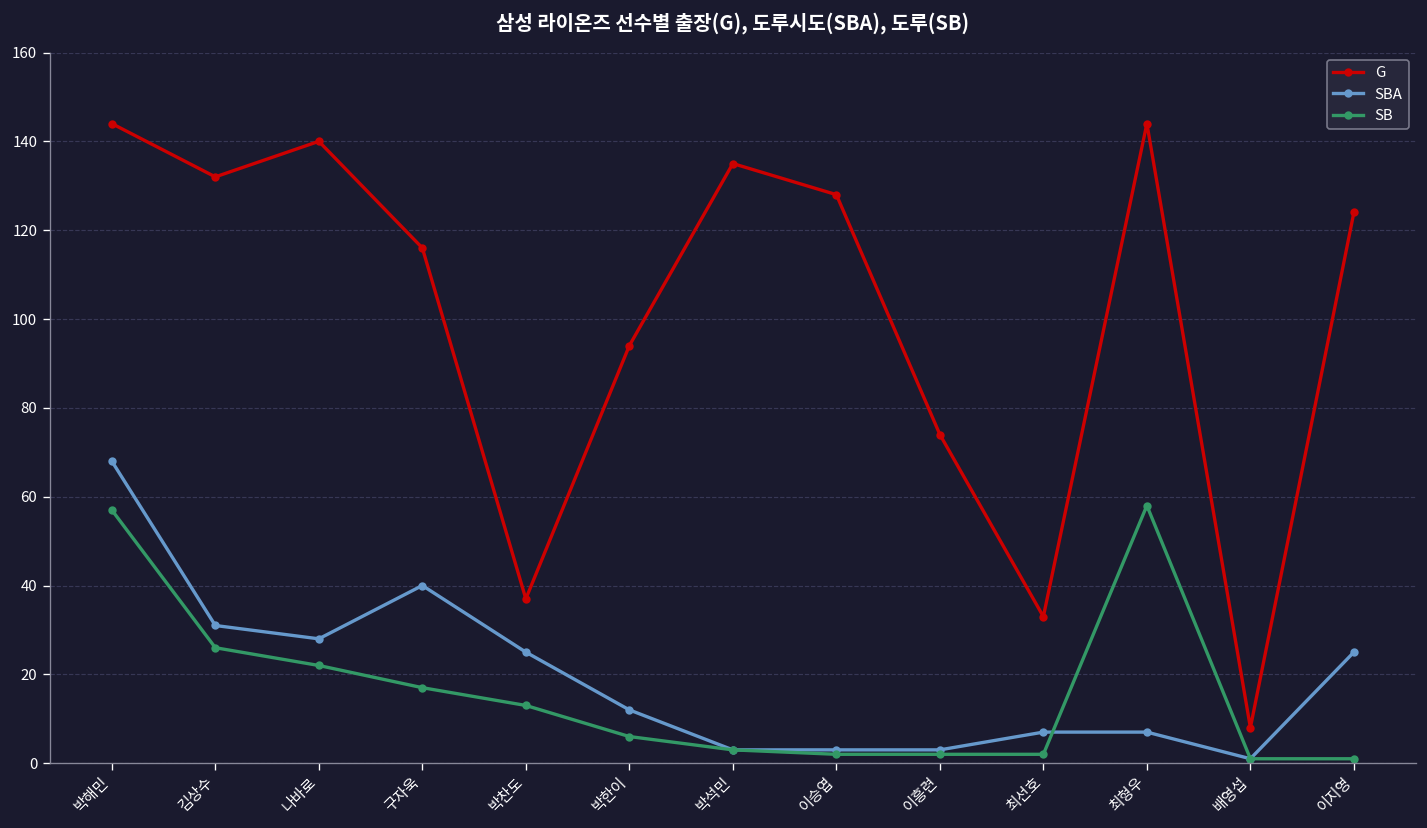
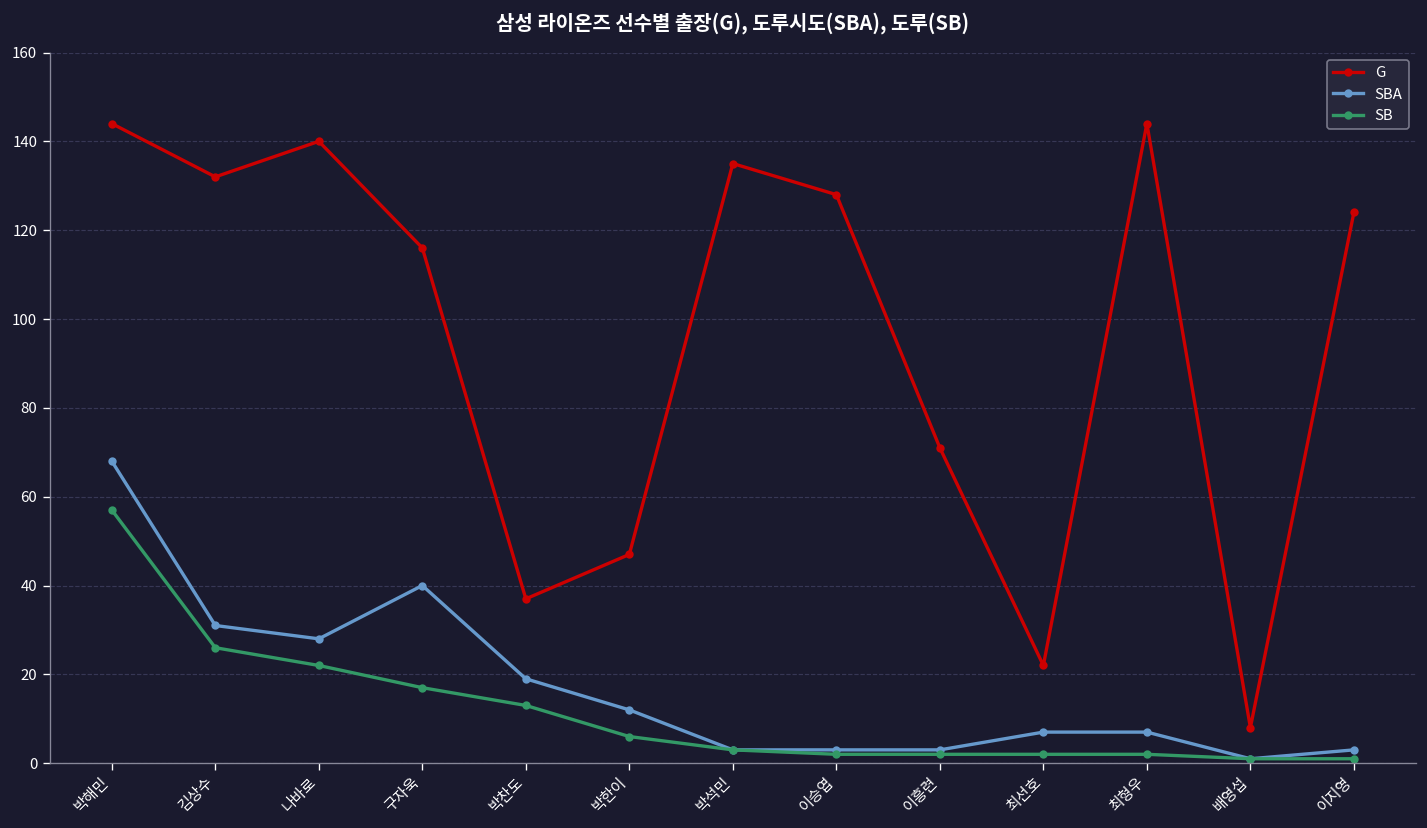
SBA, 박찬도: 25 -> 19
G, 박한이: 94 -> 47
G, 이흥련: 74 -> 71
G, 최선호: 33 -> 22
SB, 최형우: 58 -> 2
SBA, 이지영: 25 -> 3
